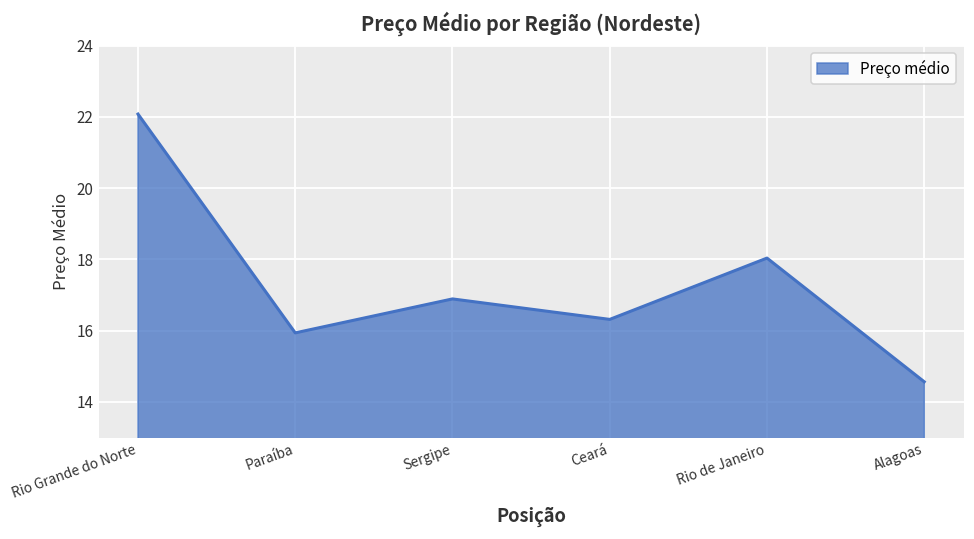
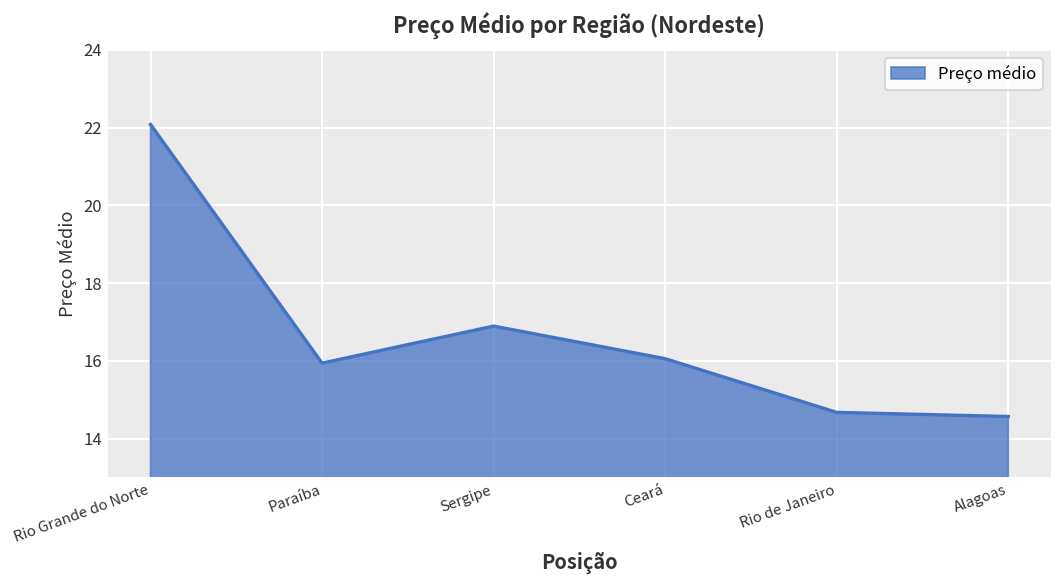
Ceará: 16.3 -> 16.1
Rio de Janeiro: 18.0 -> 14.7
